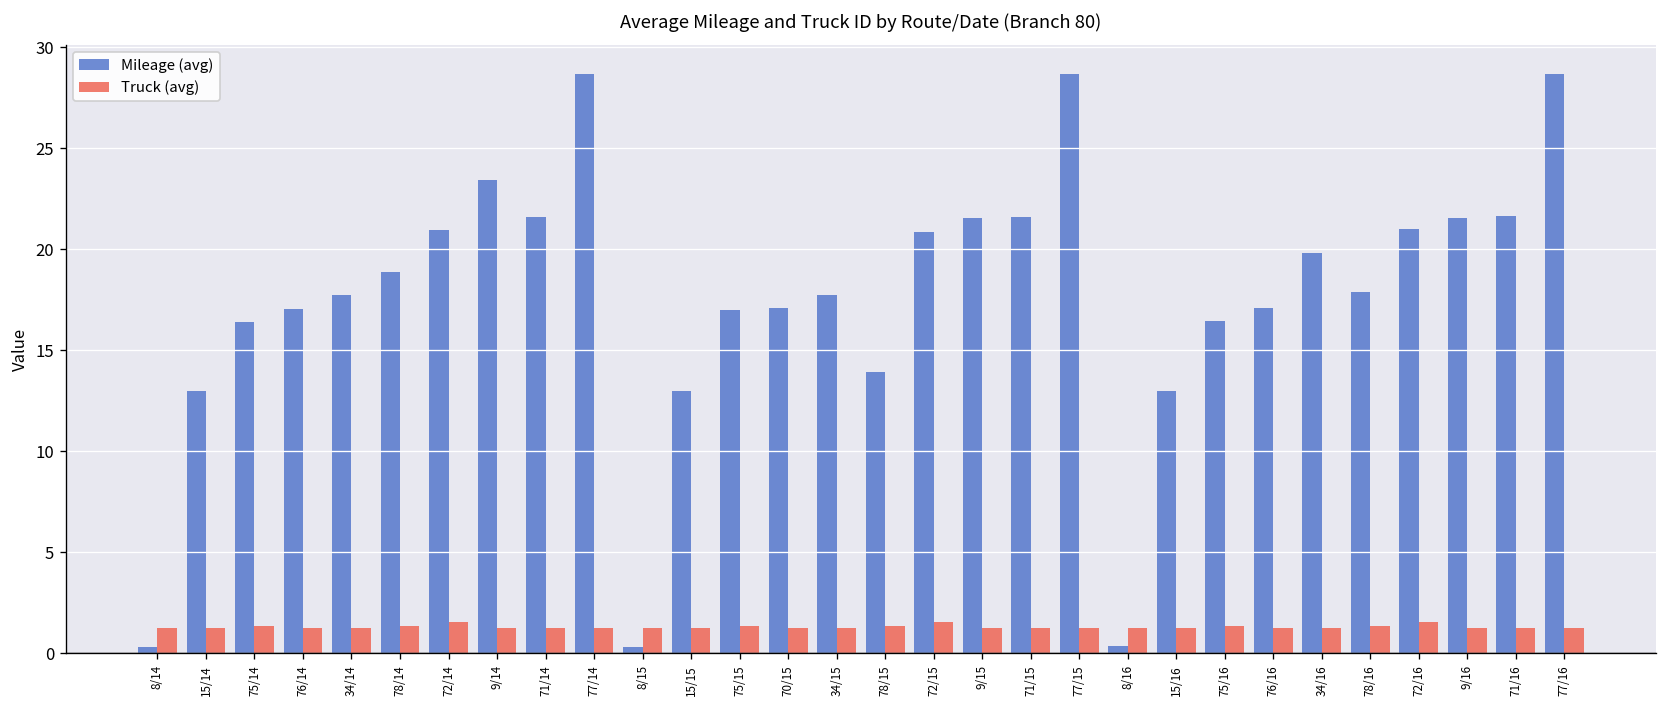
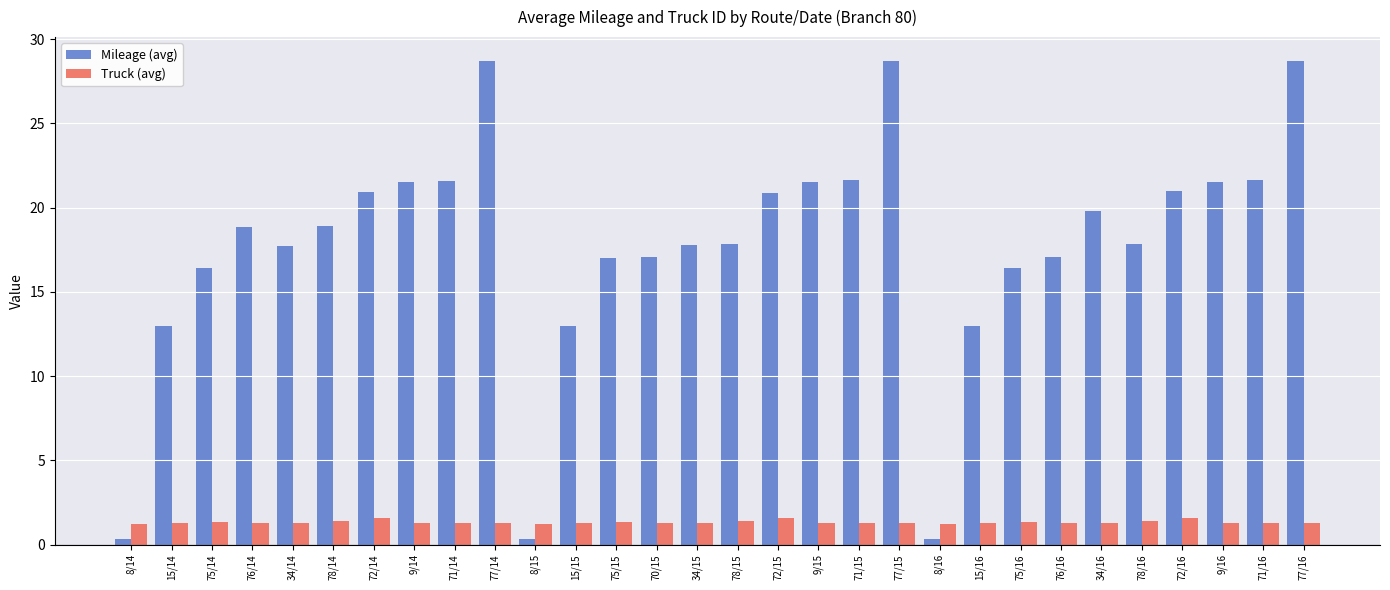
Mileage (avg), 76/14: 17.1 -> 18.8
Mileage (avg), 9/14: 23.4 -> 21.5
Mileage (avg), 78/15: 13.9 -> 17.9
